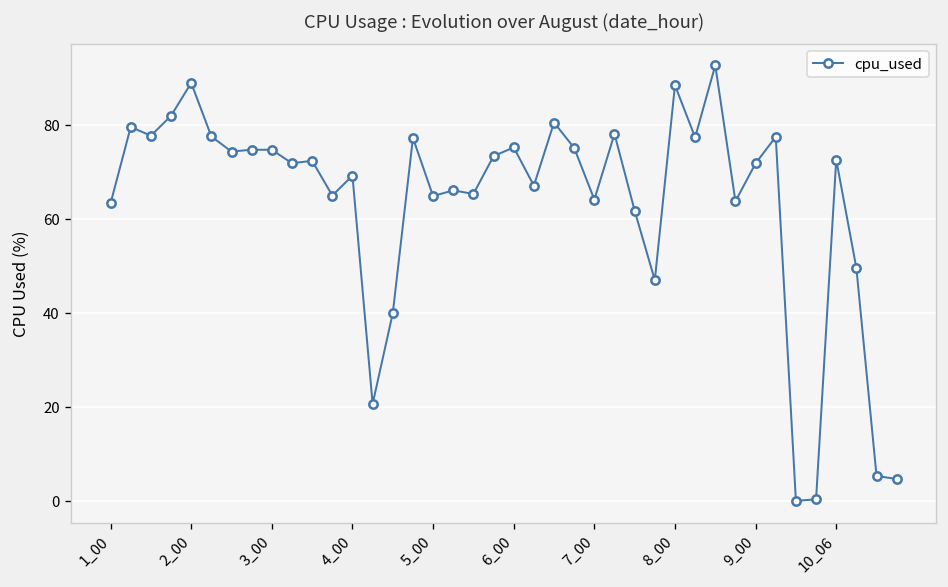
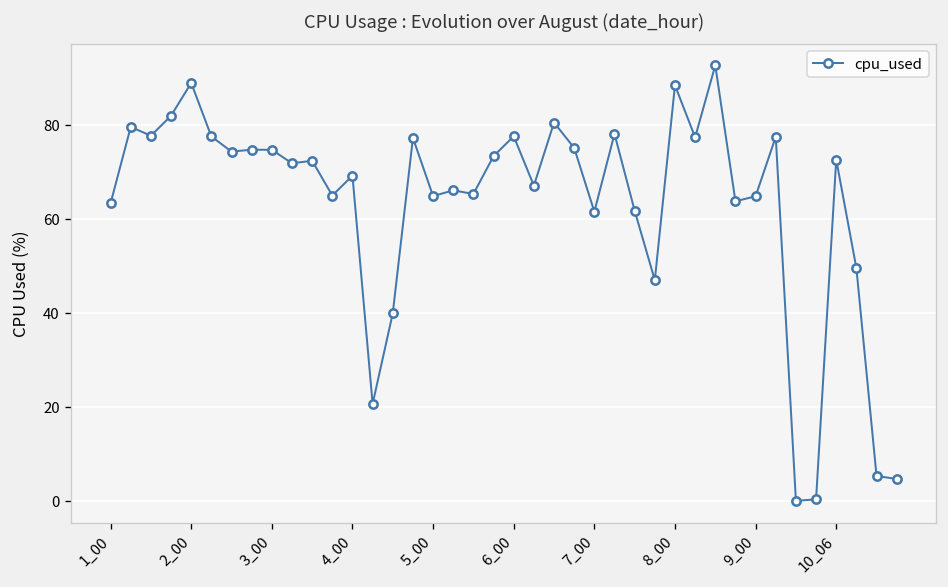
6_00: 75 -> 78
7_00: 64 -> 62
9_00: 72 -> 65
